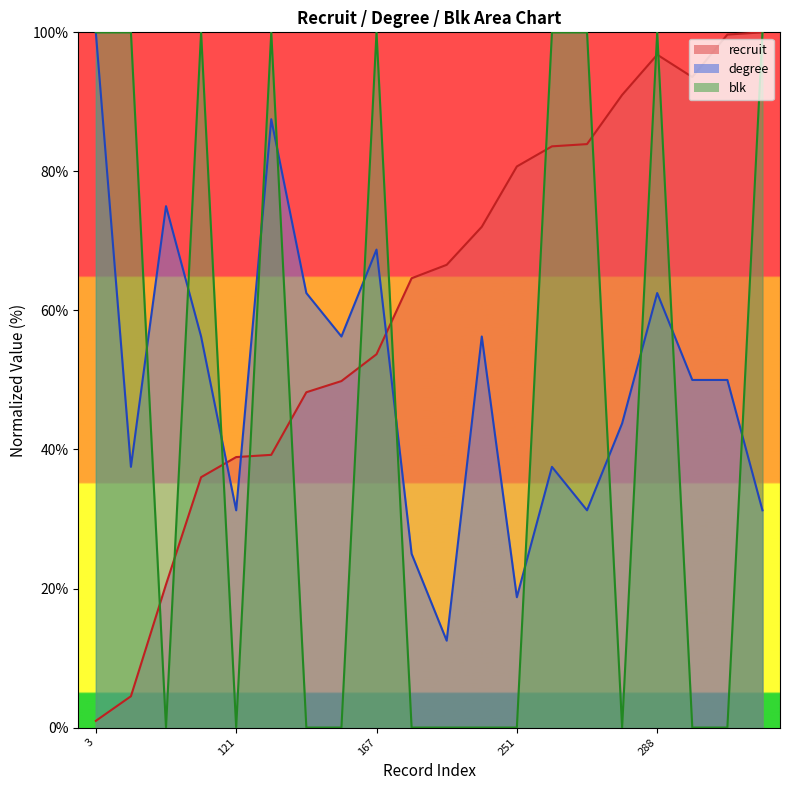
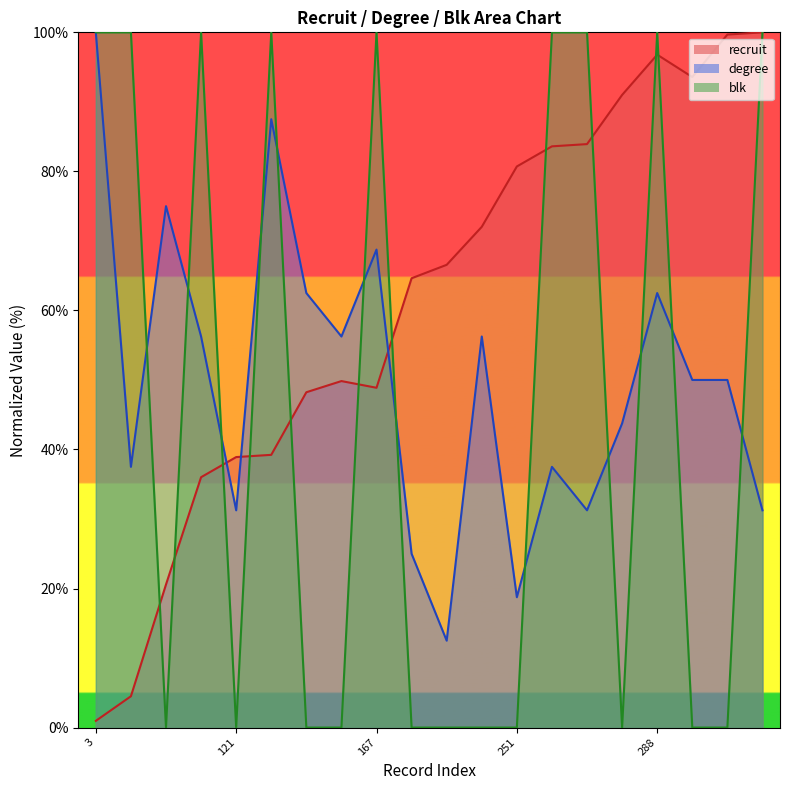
recruit, 167: 54% -> 49%
